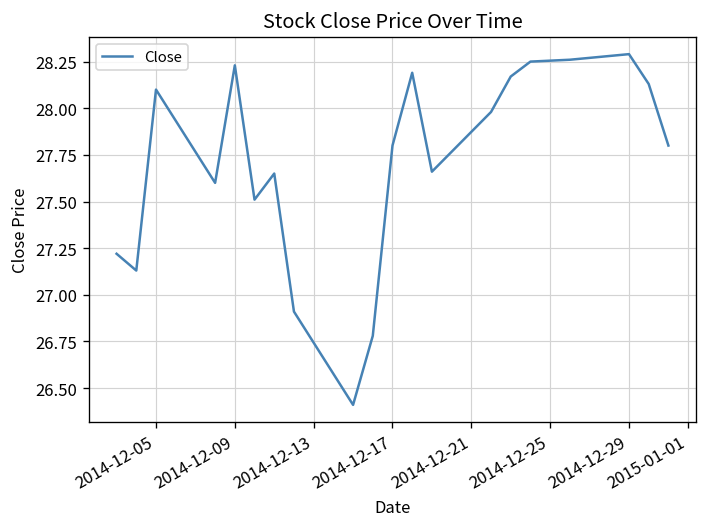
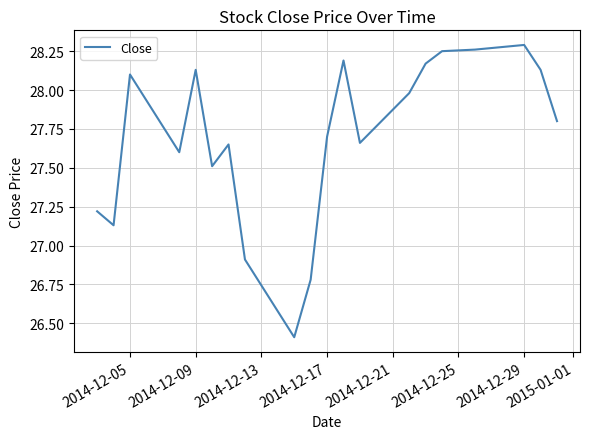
2014-12-09: 28.23 -> 28.13
2014-12-17: 27.8 -> 27.7
